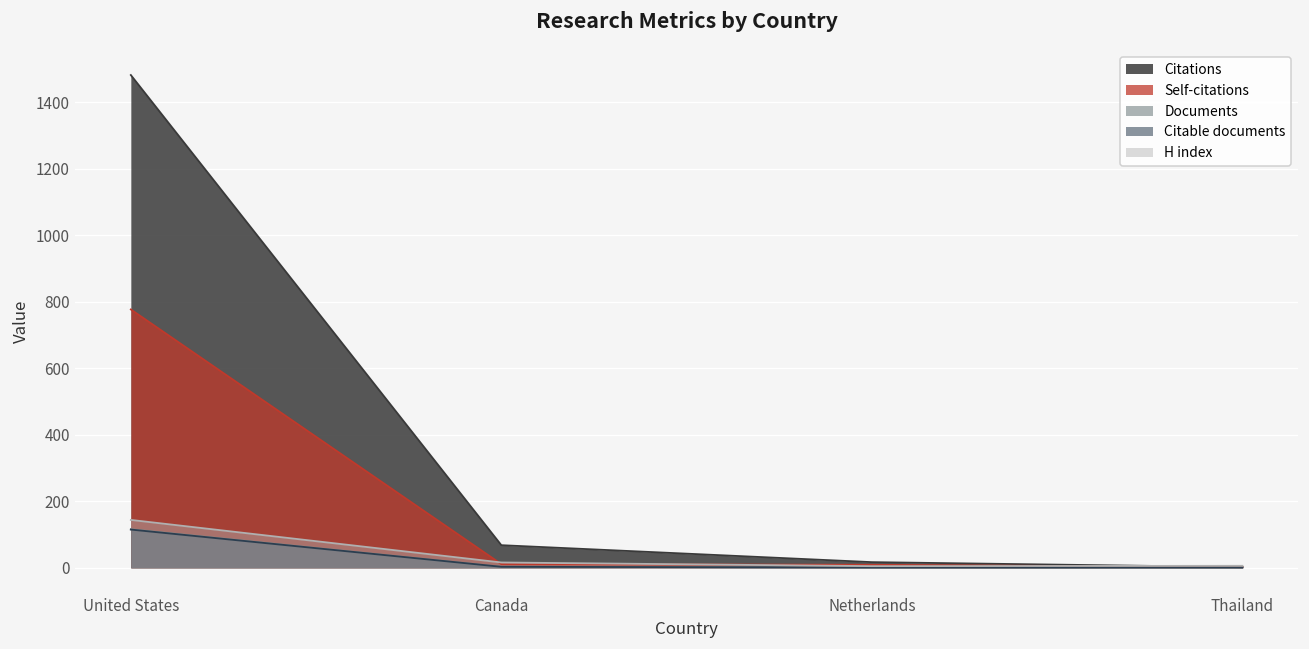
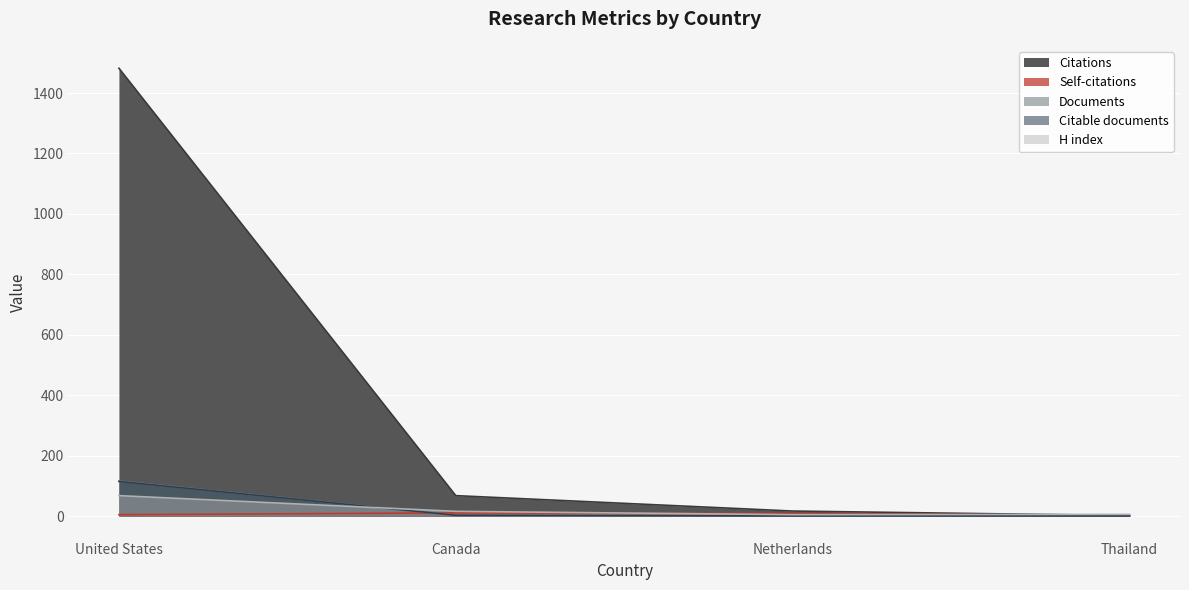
Self-citations, United States: 780 -> 10
H index, United States: 140 -> 70
